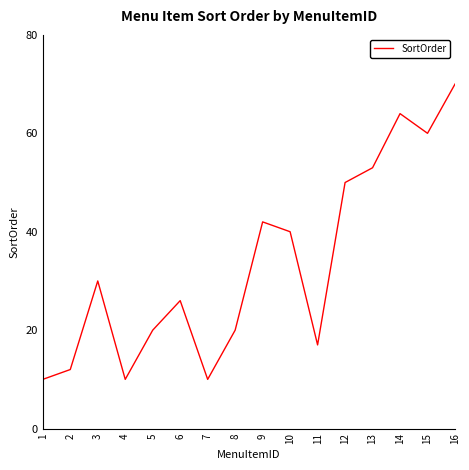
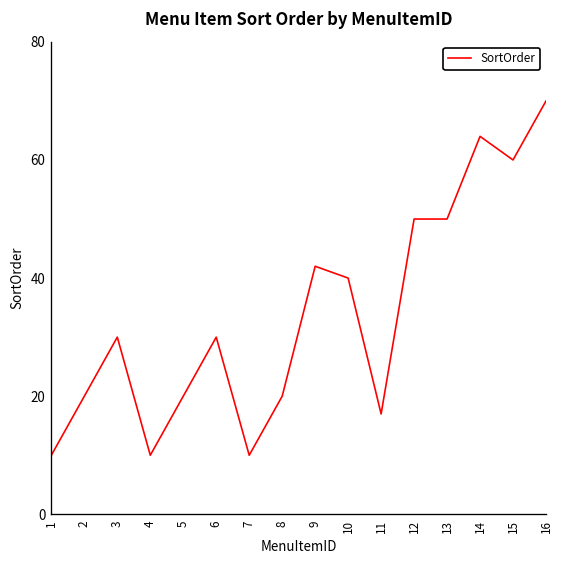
2: 12 -> 20
6: 26 -> 30
13: 53 -> 50
